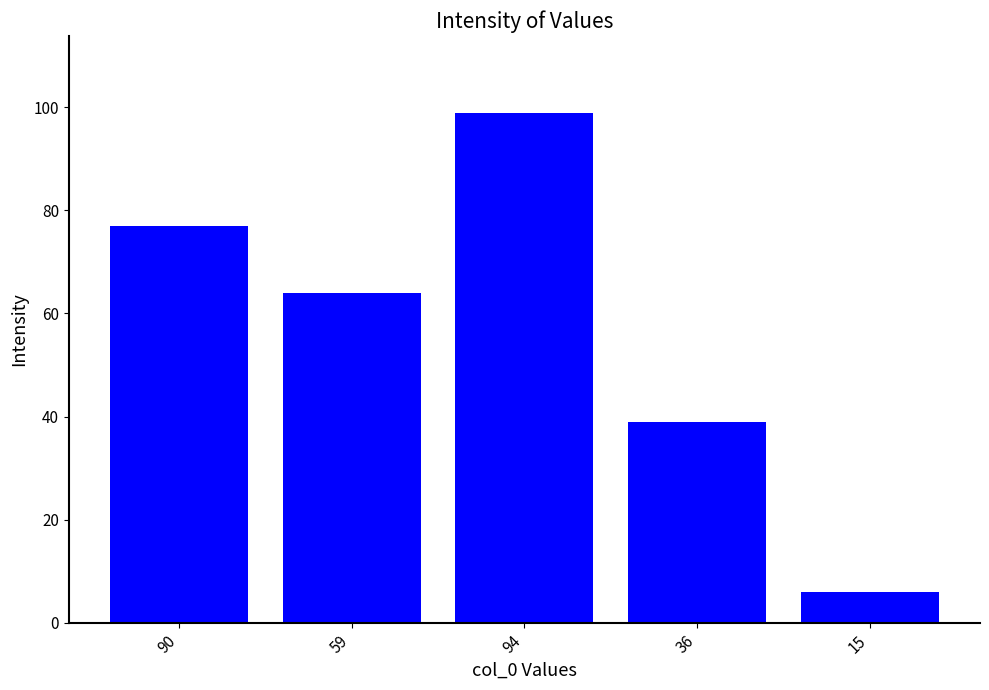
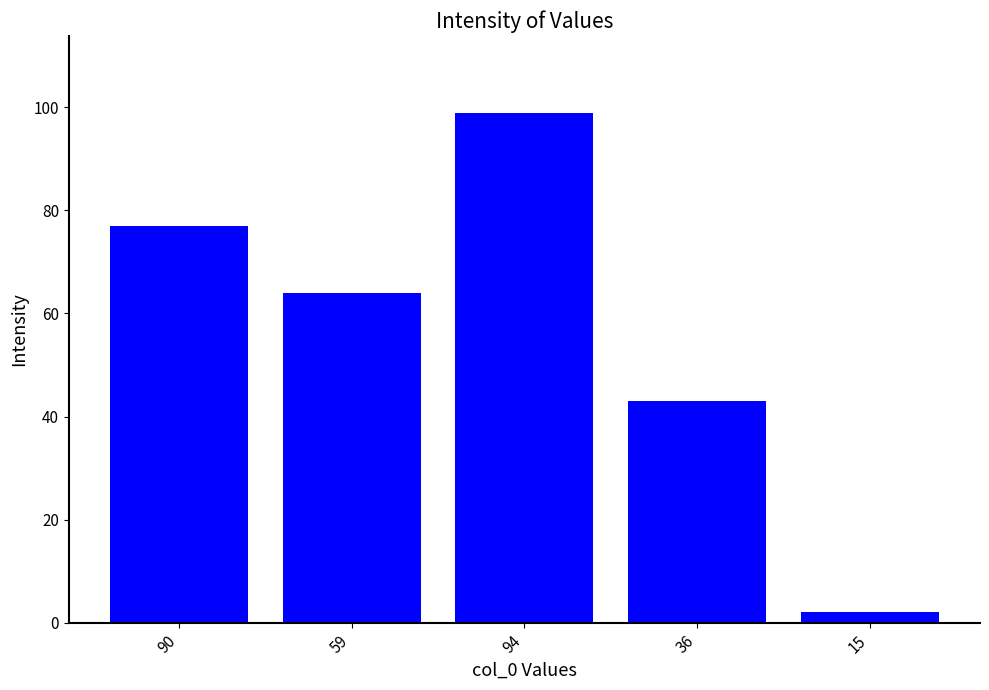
36: 39 -> 43
15: 6 -> 2
